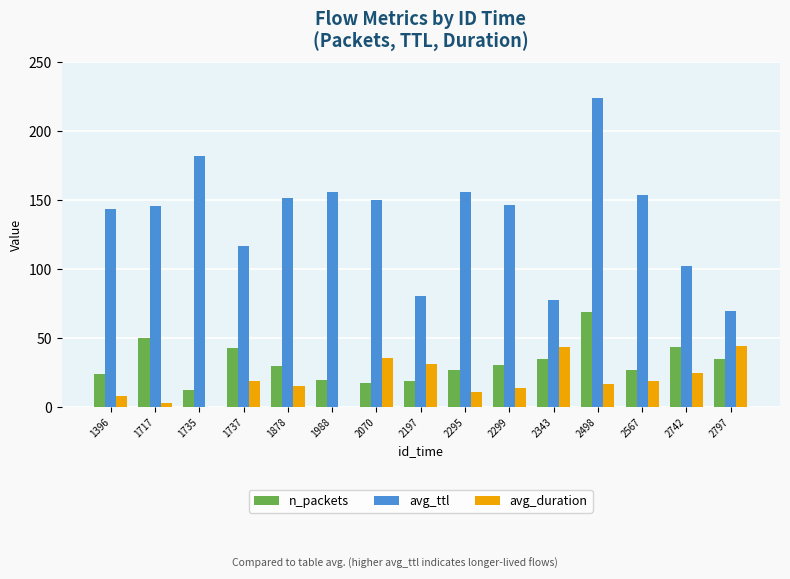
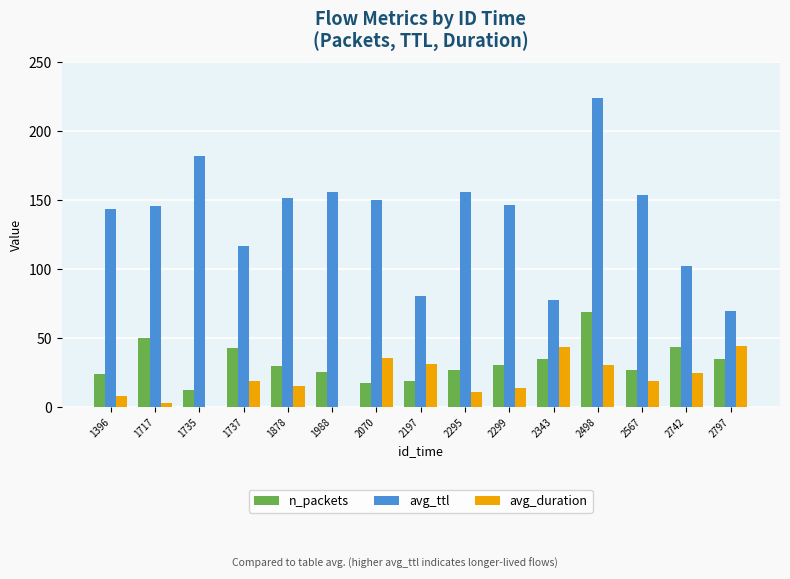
n_packets, 1988: 20 -> 26
avg_duration, 2498: 17 -> 31
